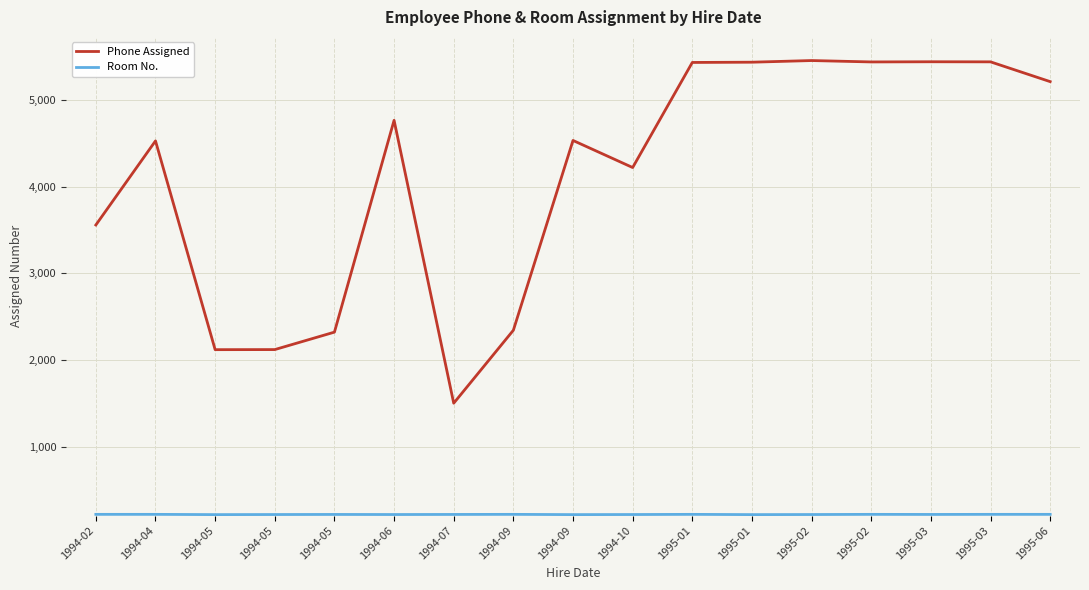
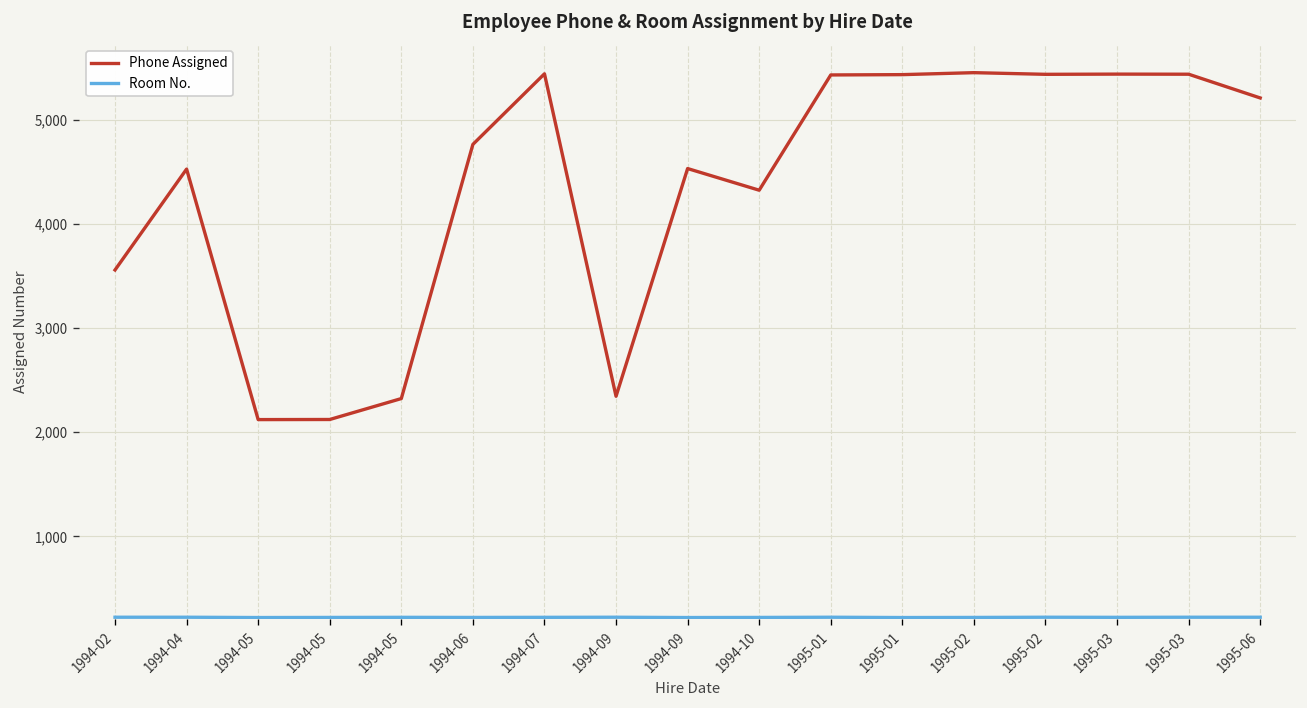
Phone Assigned, 1994-07: 1,500 -> 5,400
Phone Assigned, 1994-10: 4,200 -> 4,300
